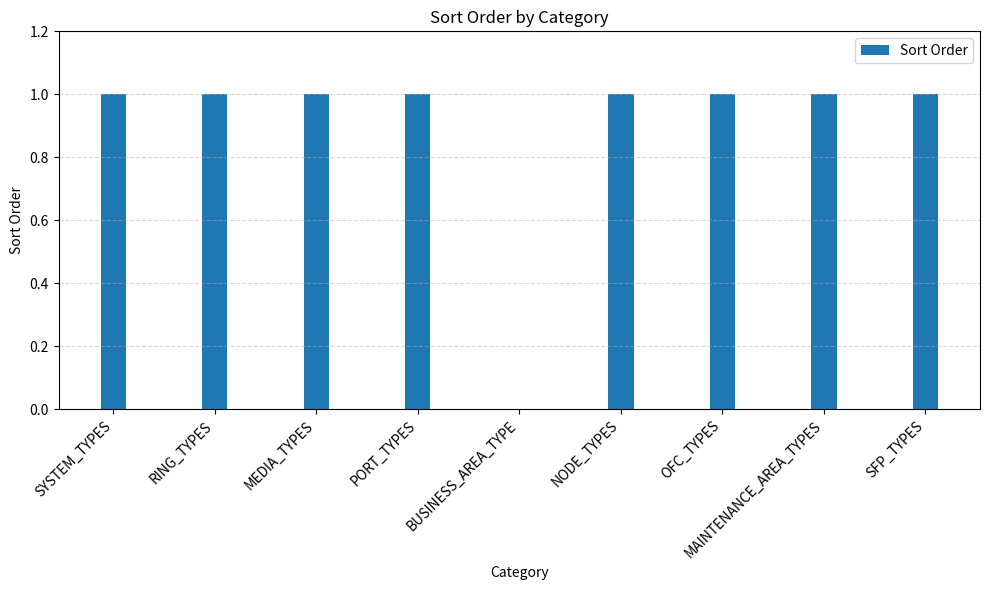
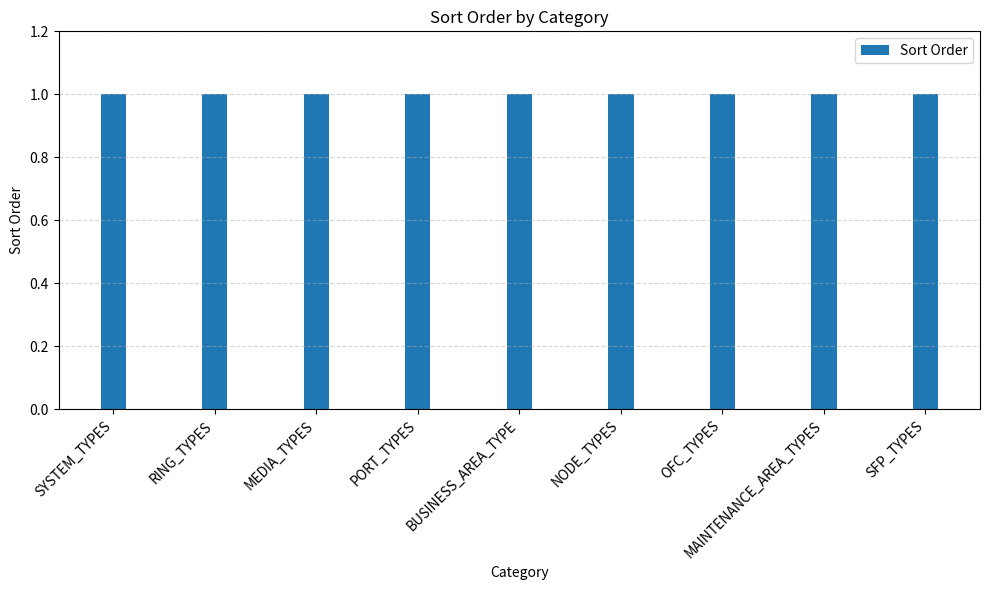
BUSINESS_AREA_TYPE: 0 -> 1
